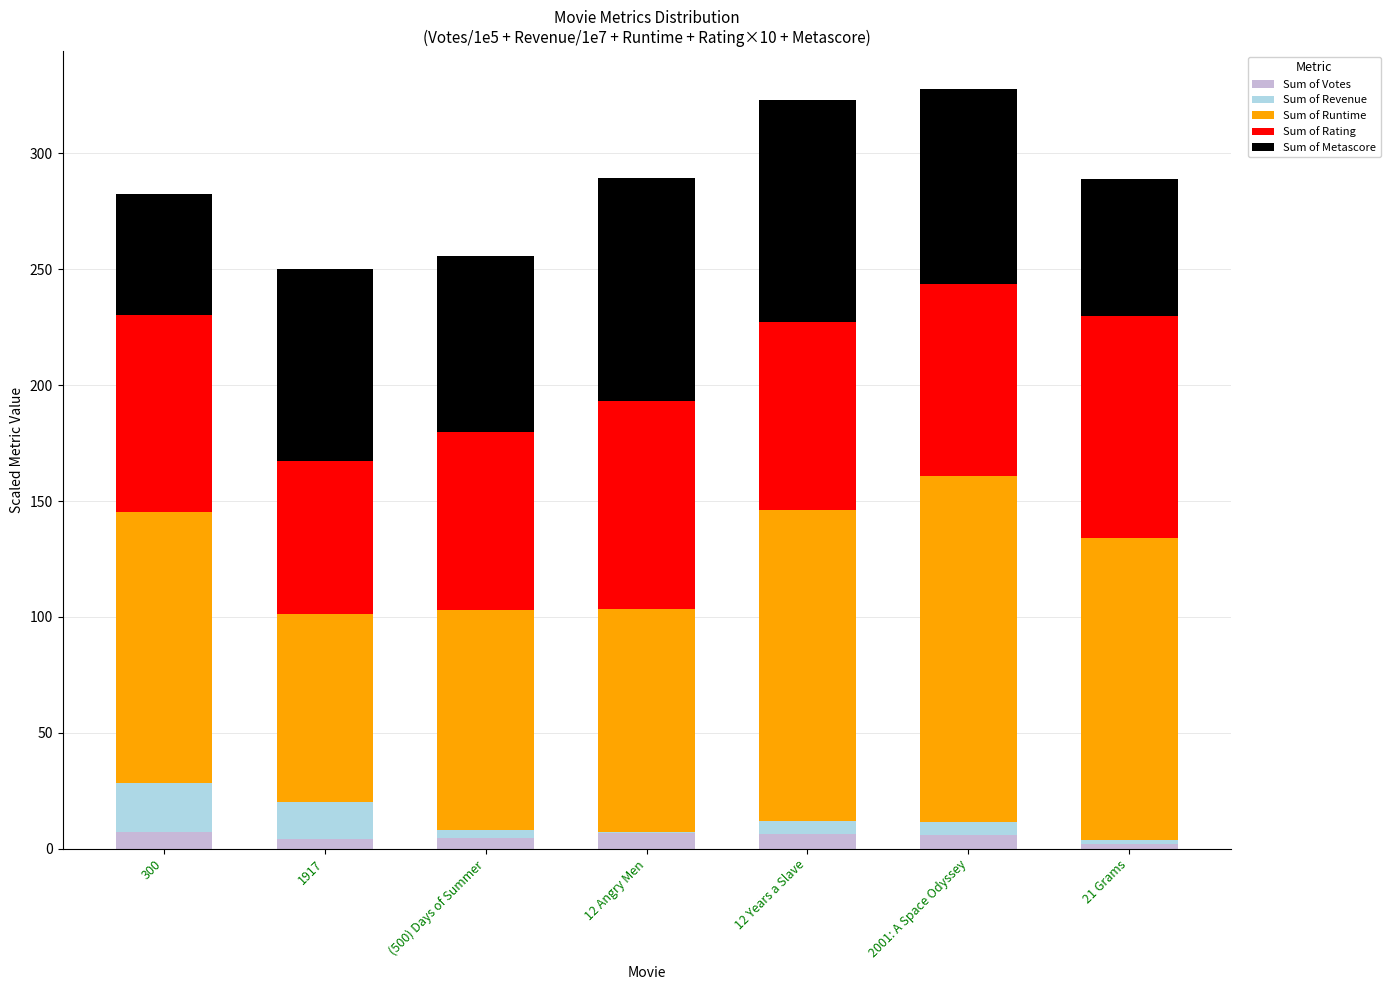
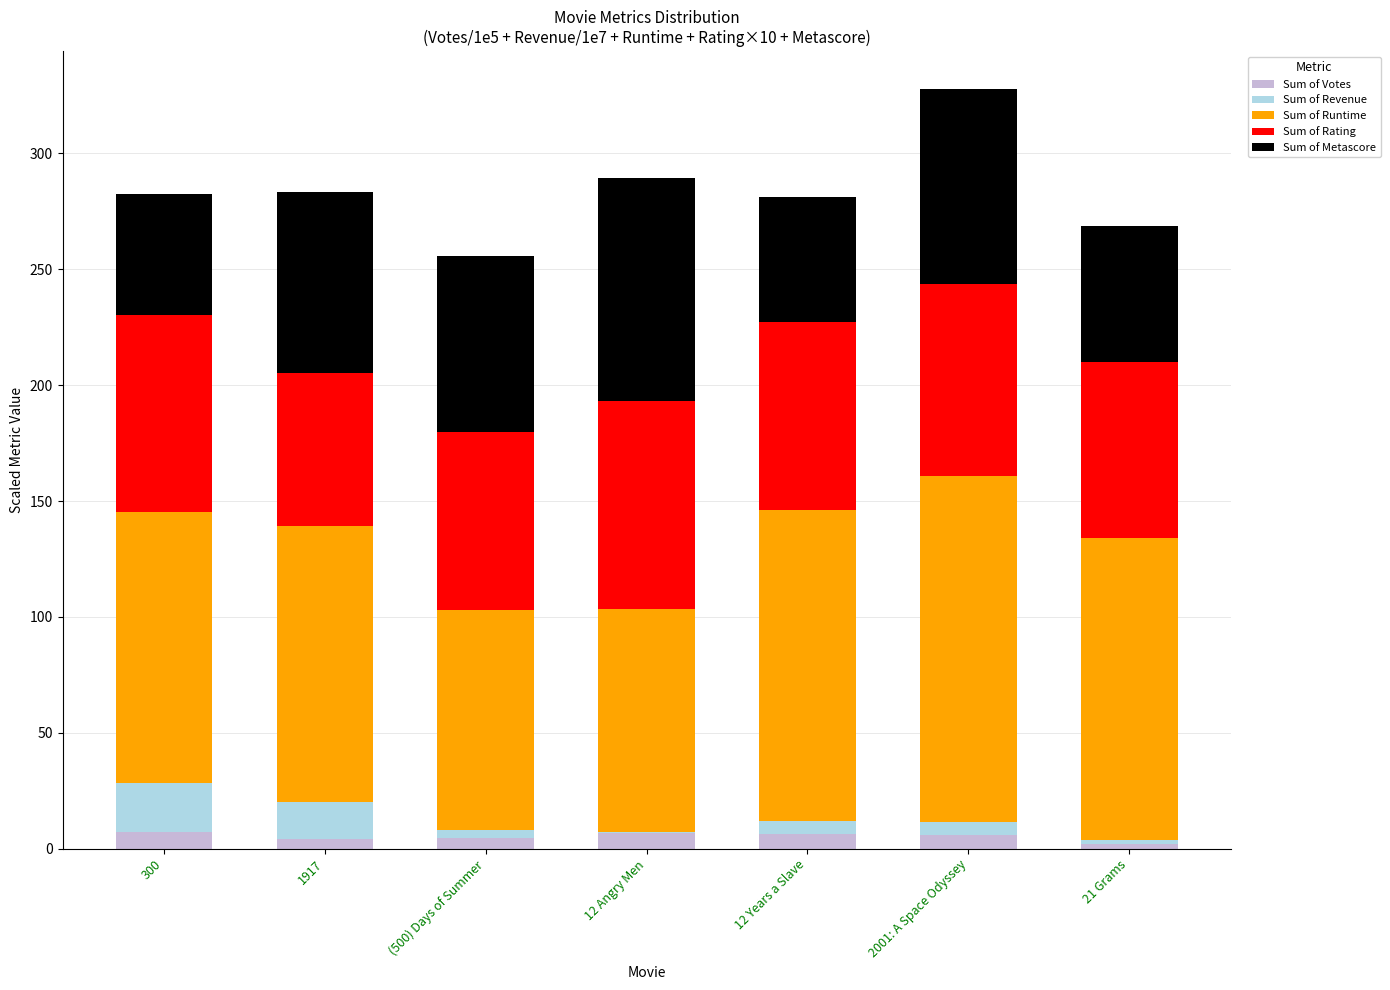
Sum of Runtime, 1917: 81 -> 119
Sum of Metascore, 1917: 83 -> 78
Sum of Metascore, 12 Years a Slave: 96 -> 54
Sum of Rating, 21 Grams: 96 -> 76
